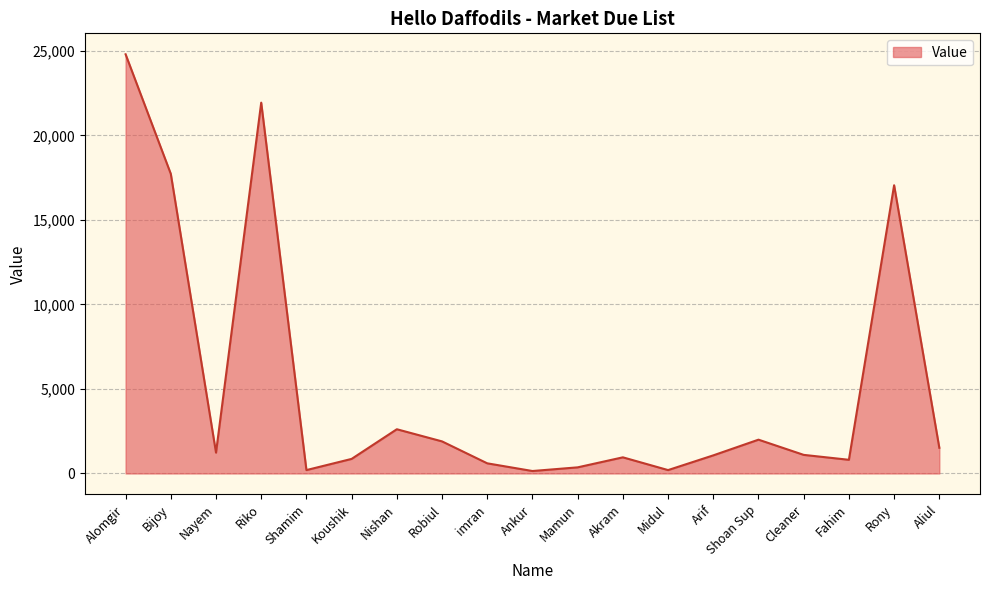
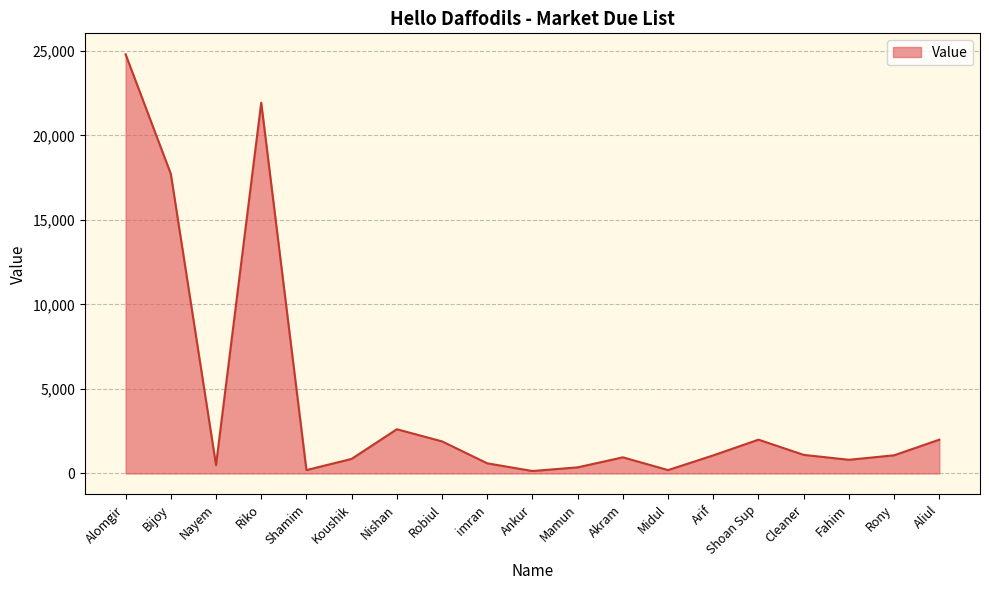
Nayem: 1,200 -> 500
Rony: 17,100 -> 1,100
Aliul: 1,500 -> 2,000
